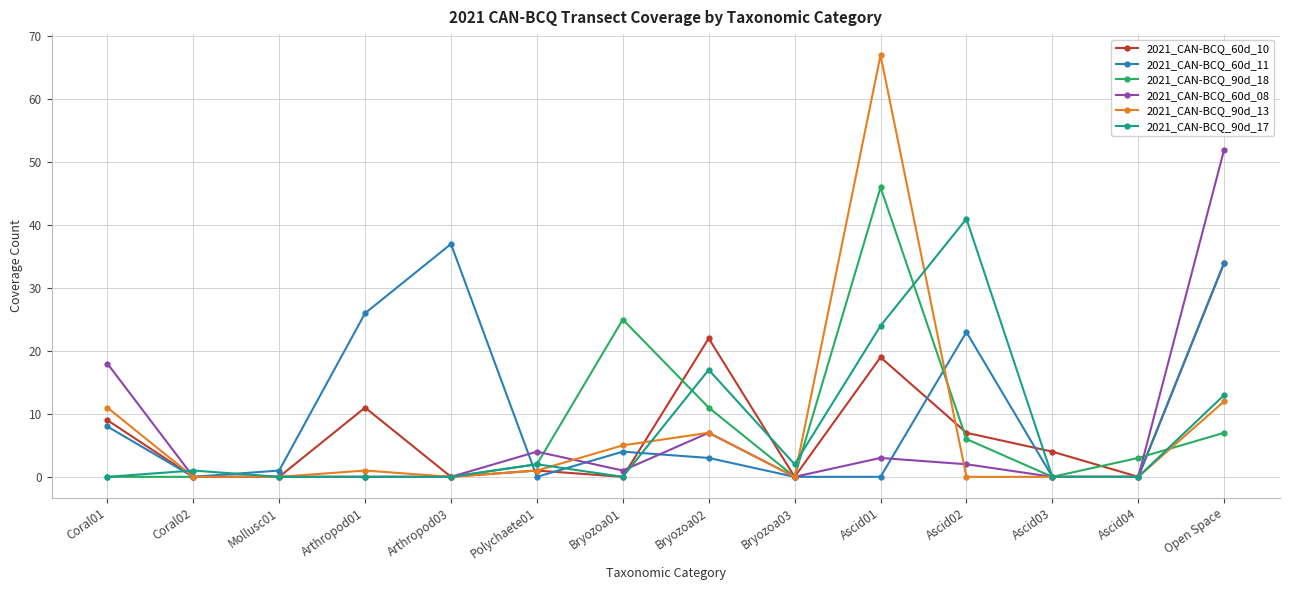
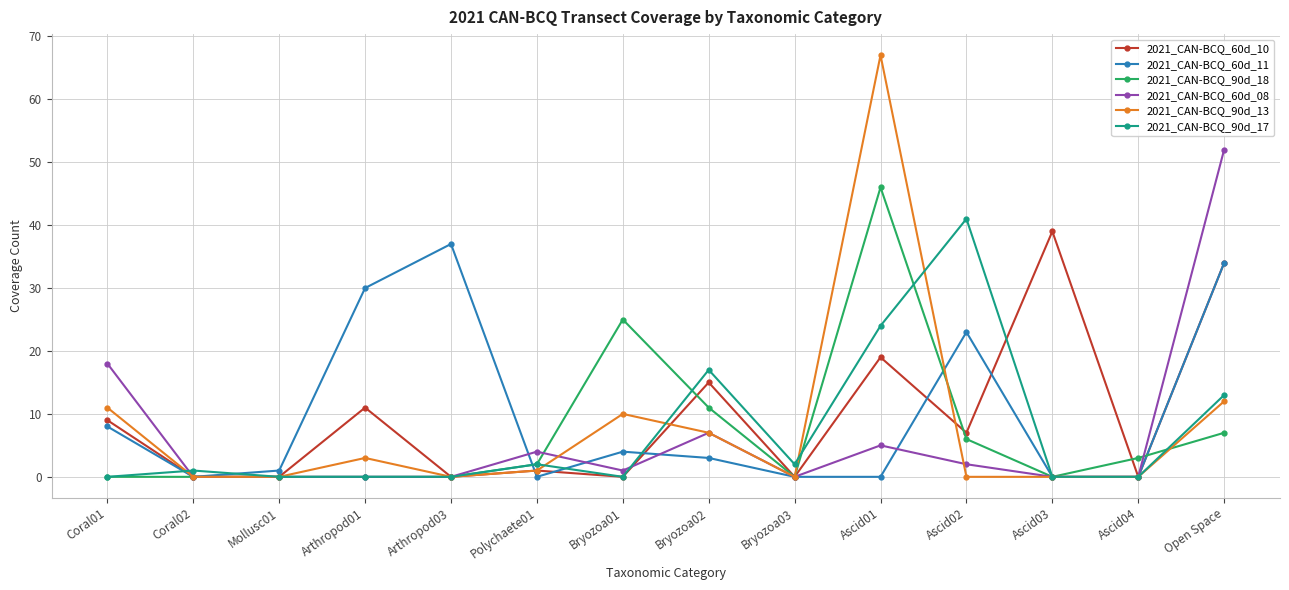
2021_CAN-BCQ_60d_11, Arthropod01: 26 -> 30
2021_CAN-BCQ_90d_13, Arthropod01: 1 -> 3
2021_CAN-BCQ_90d_13, Bryozoa01: 5 -> 10
2021_CAN-BCQ_60d_10, Bryozoa02: 22 -> 15
2021_CAN-BCQ_60d_08, Ascid01: 3 -> 5
2021_CAN-BCQ_60d_10, Ascid03: 4 -> 39
